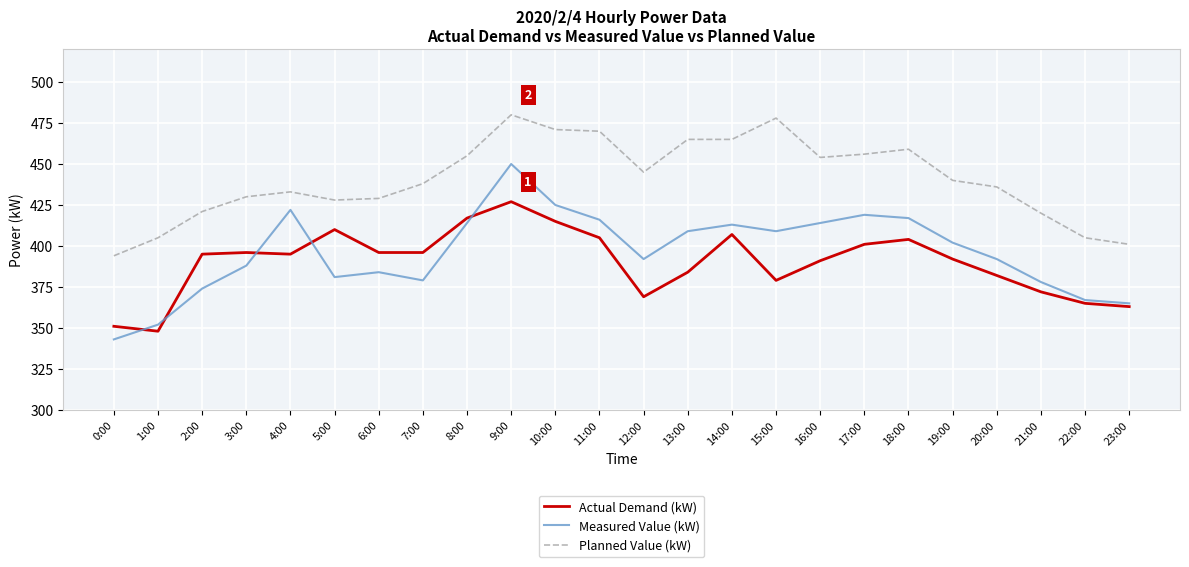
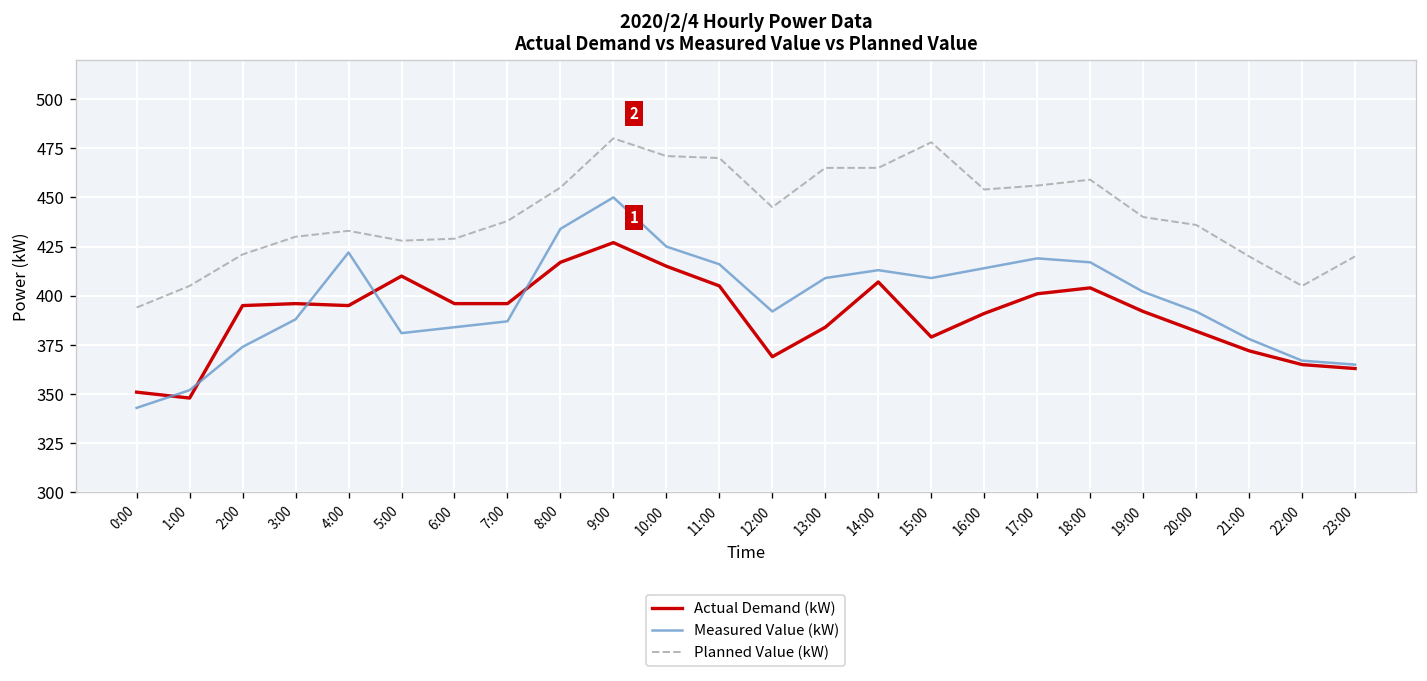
Measured Value (kW), 7:00: 379 -> 387
Measured Value (kW), 8:00: 414 -> 434
Planned Value (kW), 23:00: 401 -> 420
